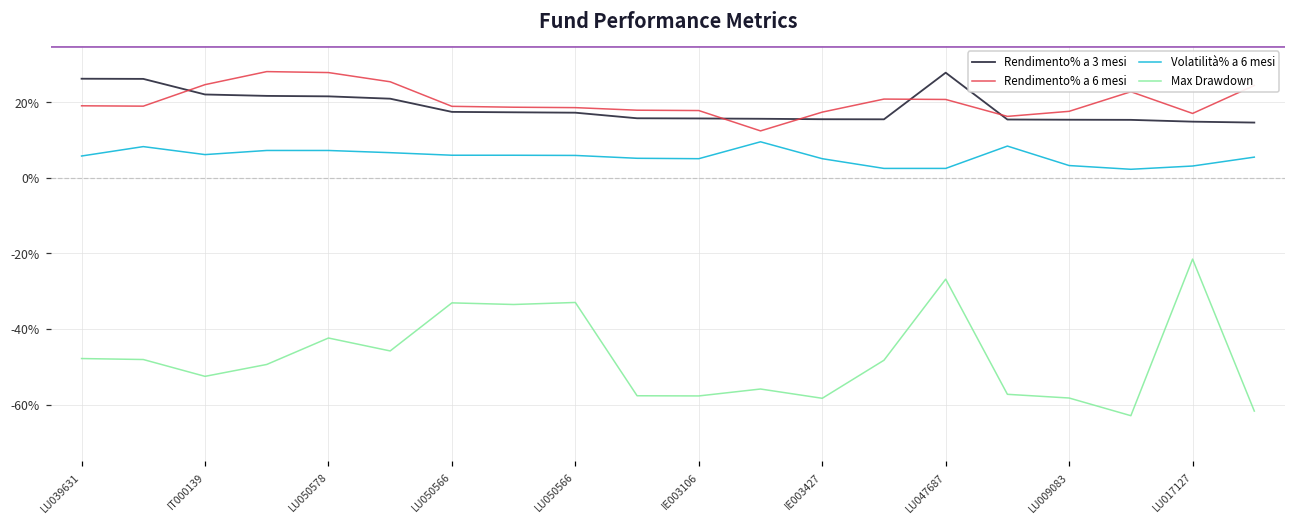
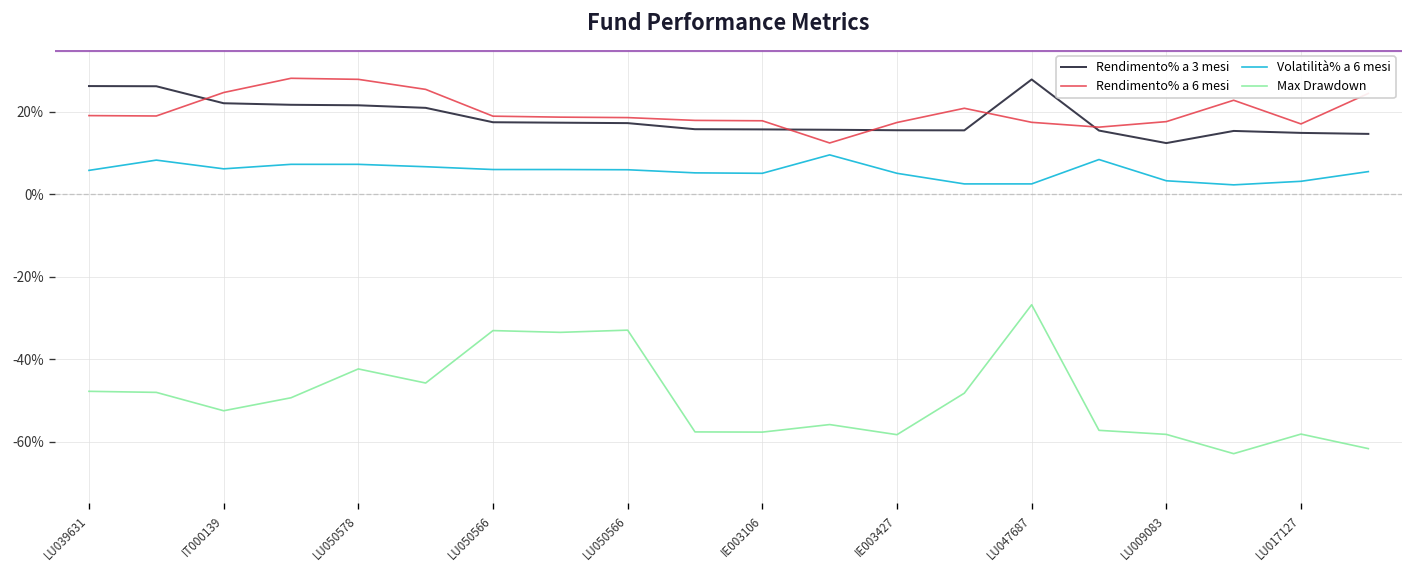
Rendimento% a 6 mesi, LU047687: 21% -> 17%
Rendimento% a 3 mesi, LU009083: 15% -> 12%
Max Drawdown, LU017127: -21% -> -58%
